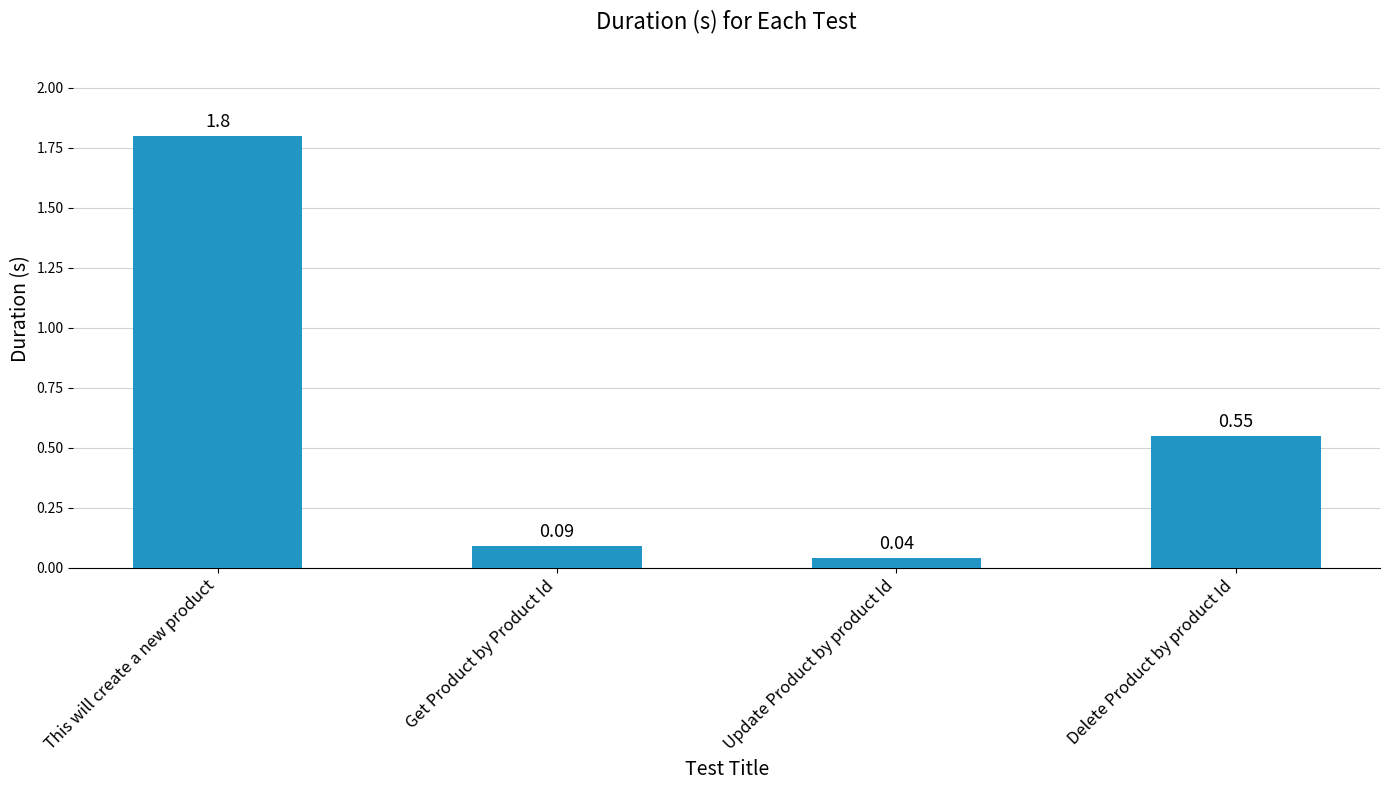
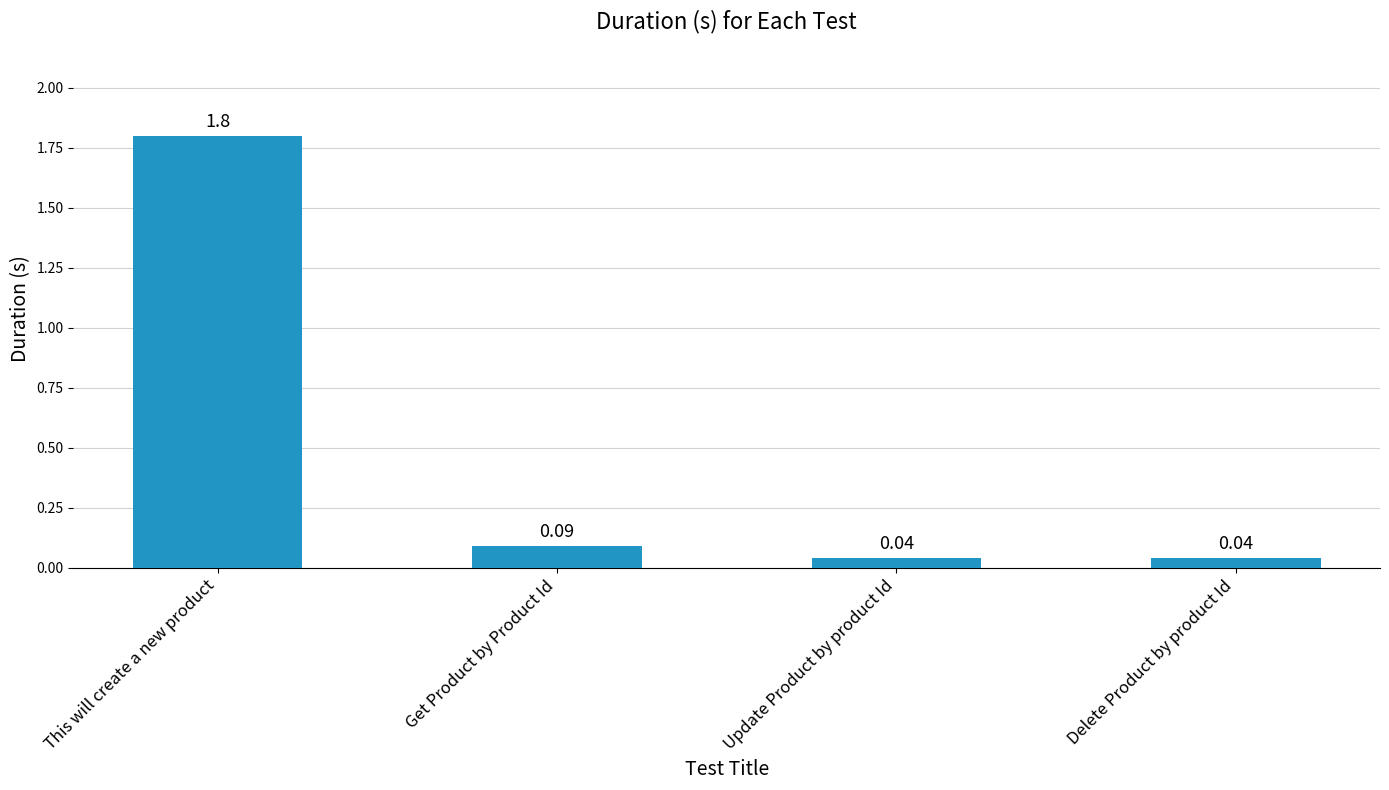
Delete Product by product Id: 0.55 -> 0.04
